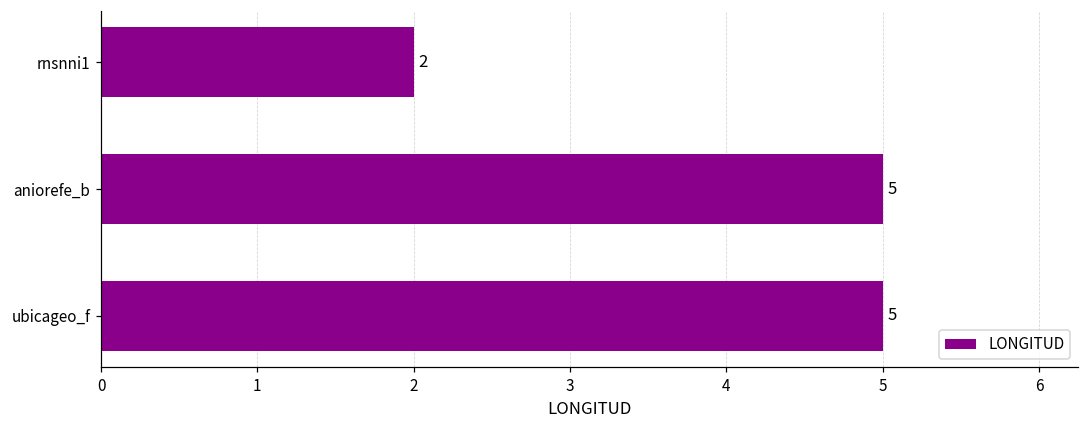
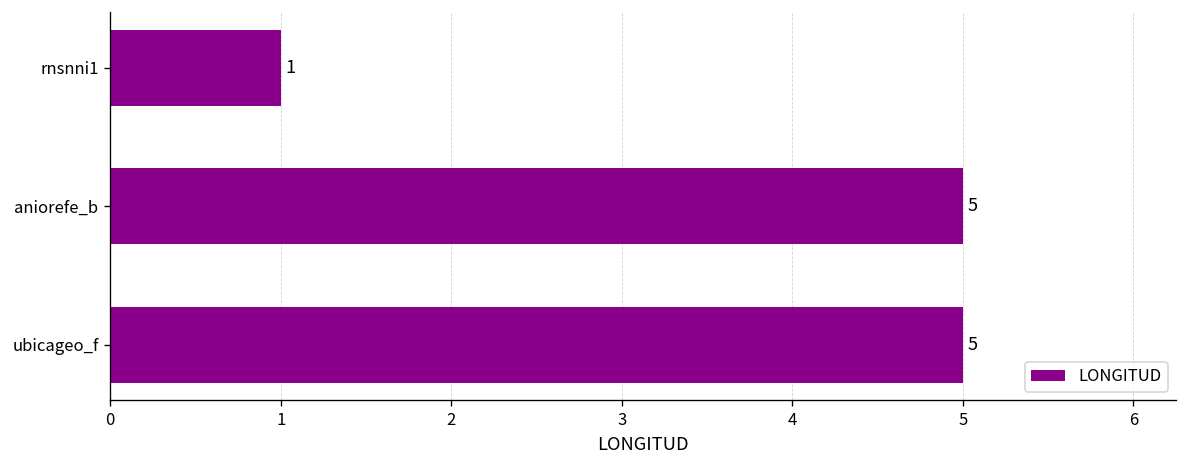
rnsnni1: 2 -> 1
